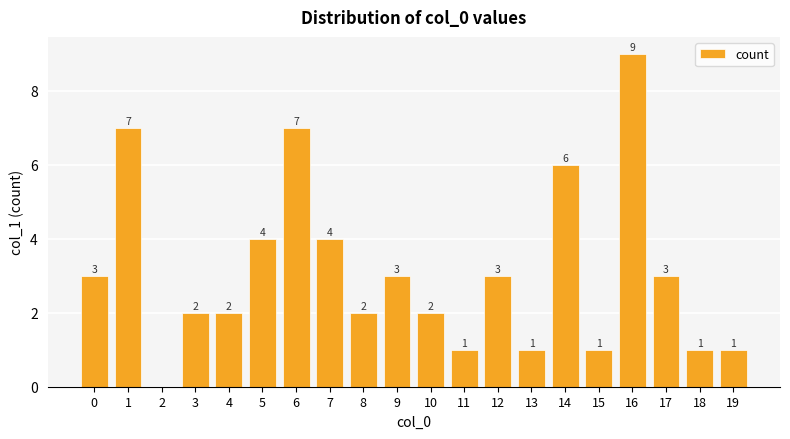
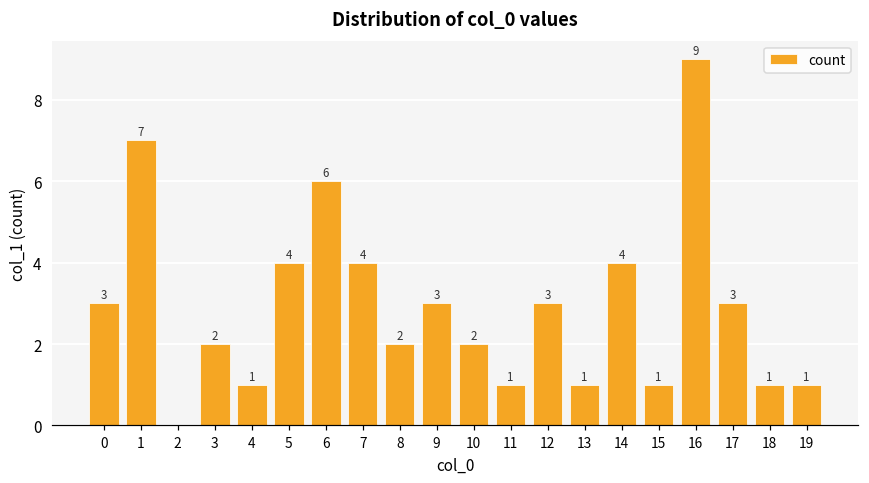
4: 2 -> 1
6: 7 -> 6
14: 6 -> 4
